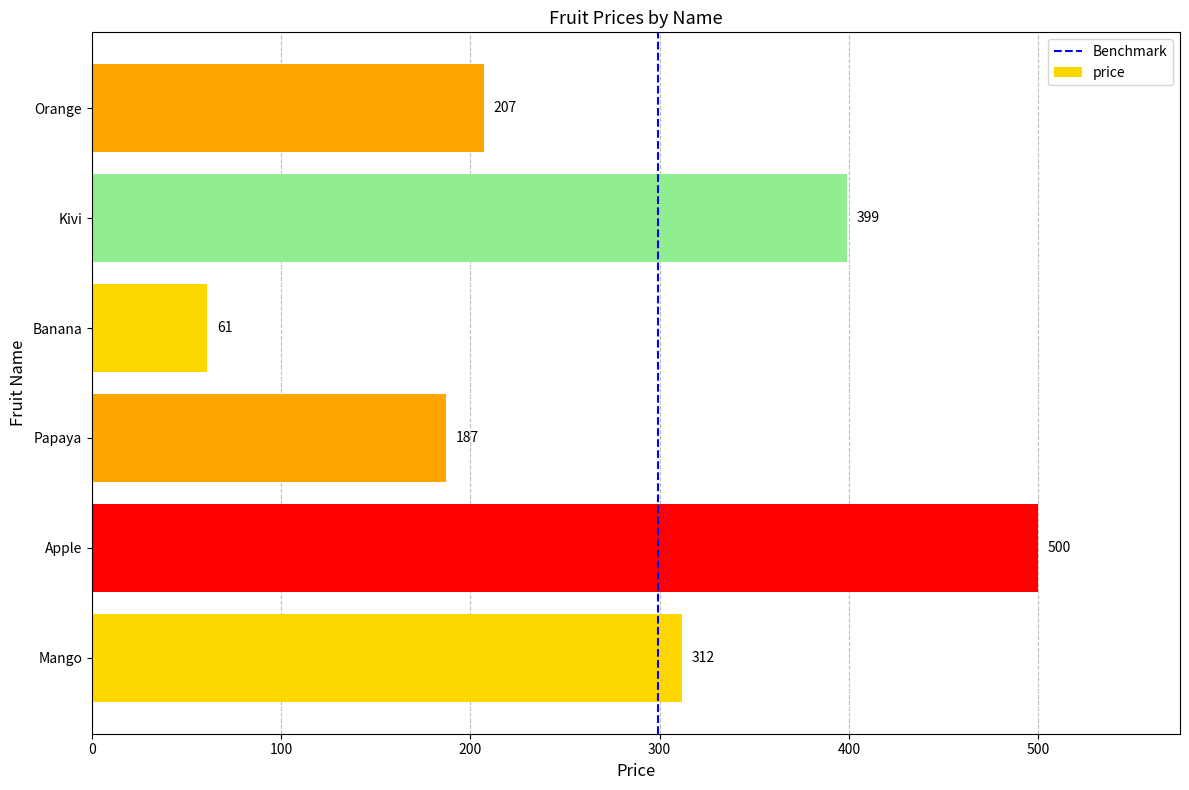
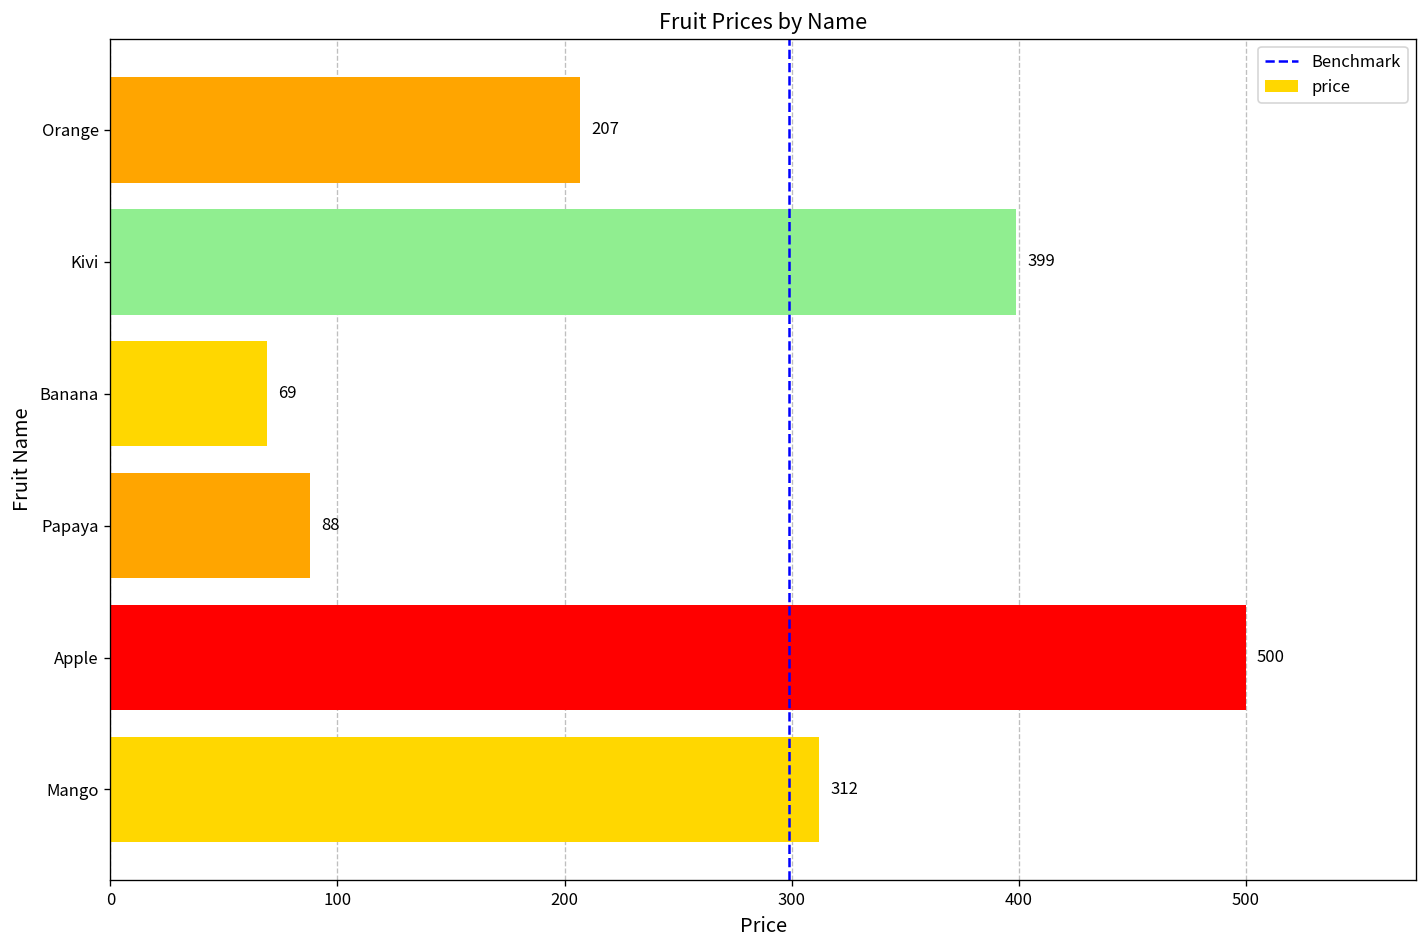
Banana: 61 -> 69
Papaya: 187 -> 88
